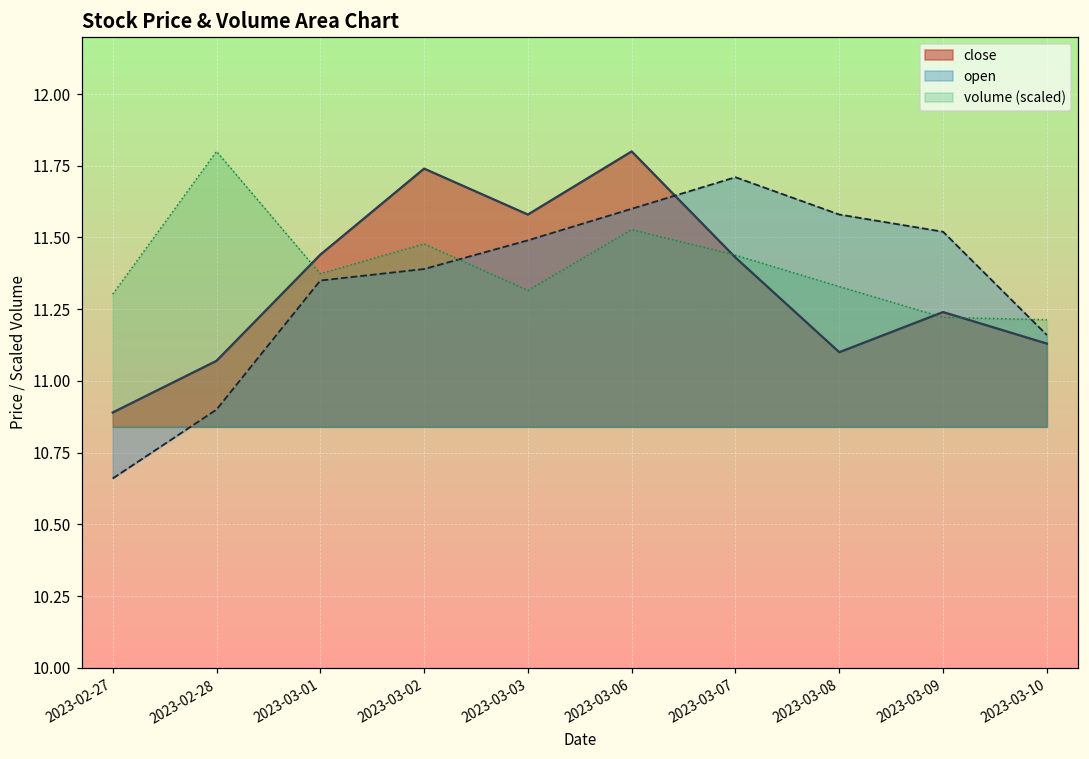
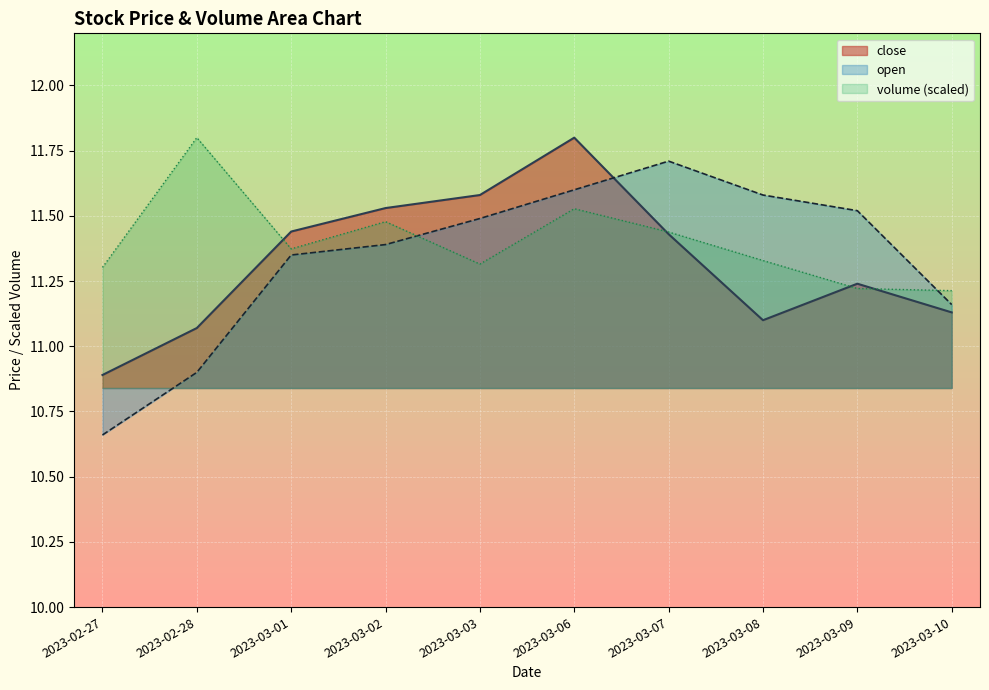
close, 2023-03-02: 11.74 -> 11.53
